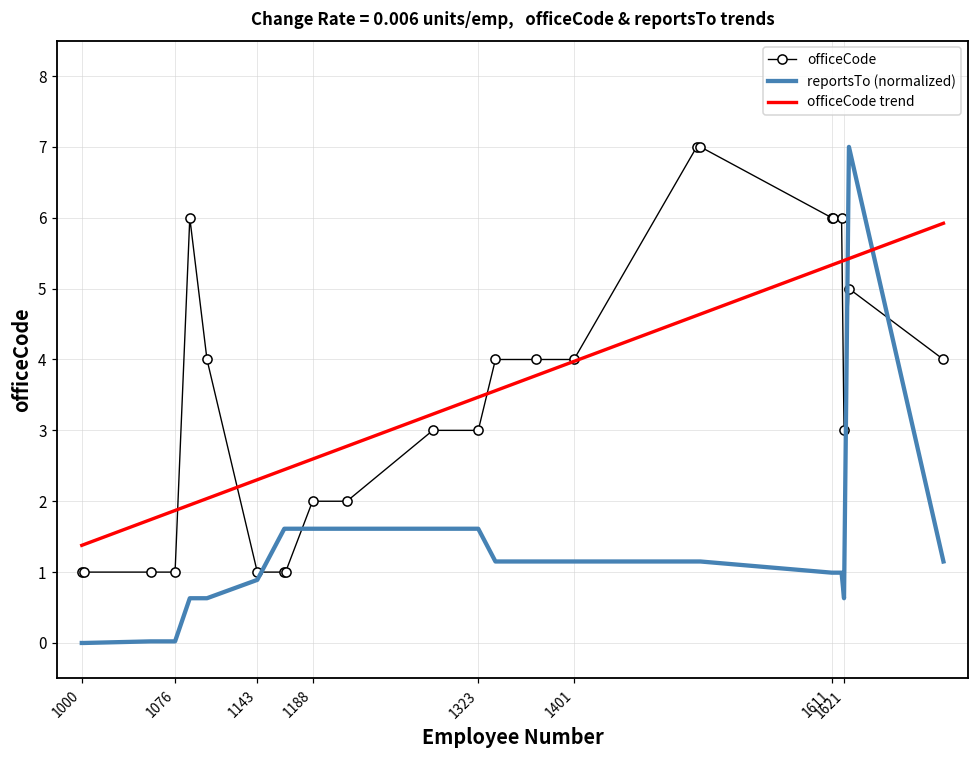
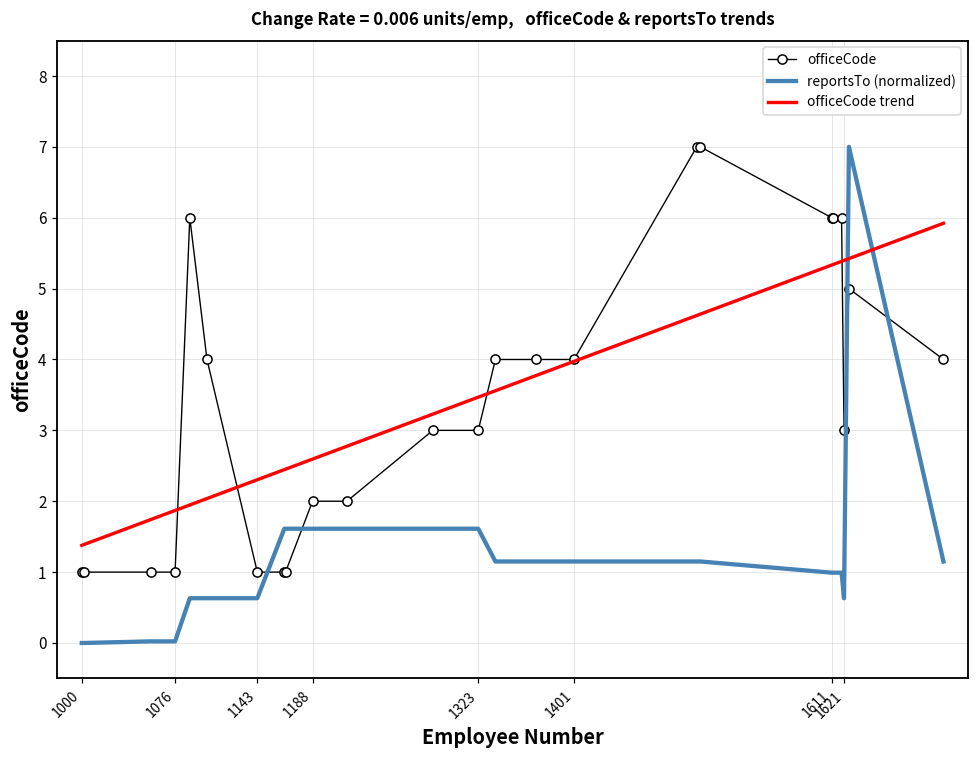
reportsTo (normalized), 1143: 0.9 -> 0.6
